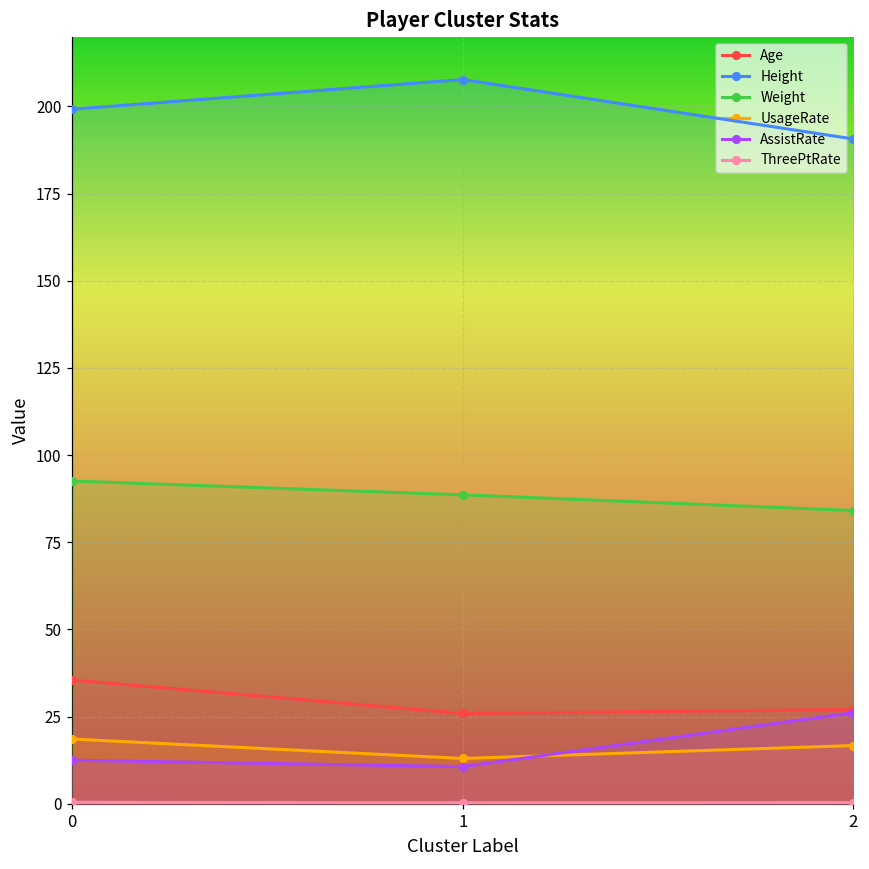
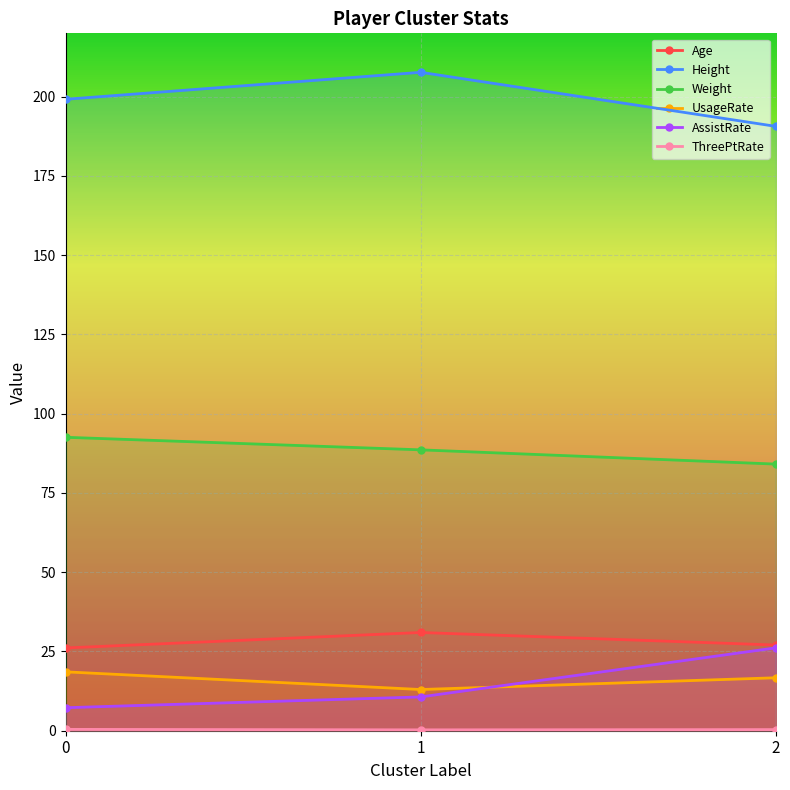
Age, 0: 36 -> 26
AssistRate, 0: 12 -> 7
Age, 1: 26 -> 31
